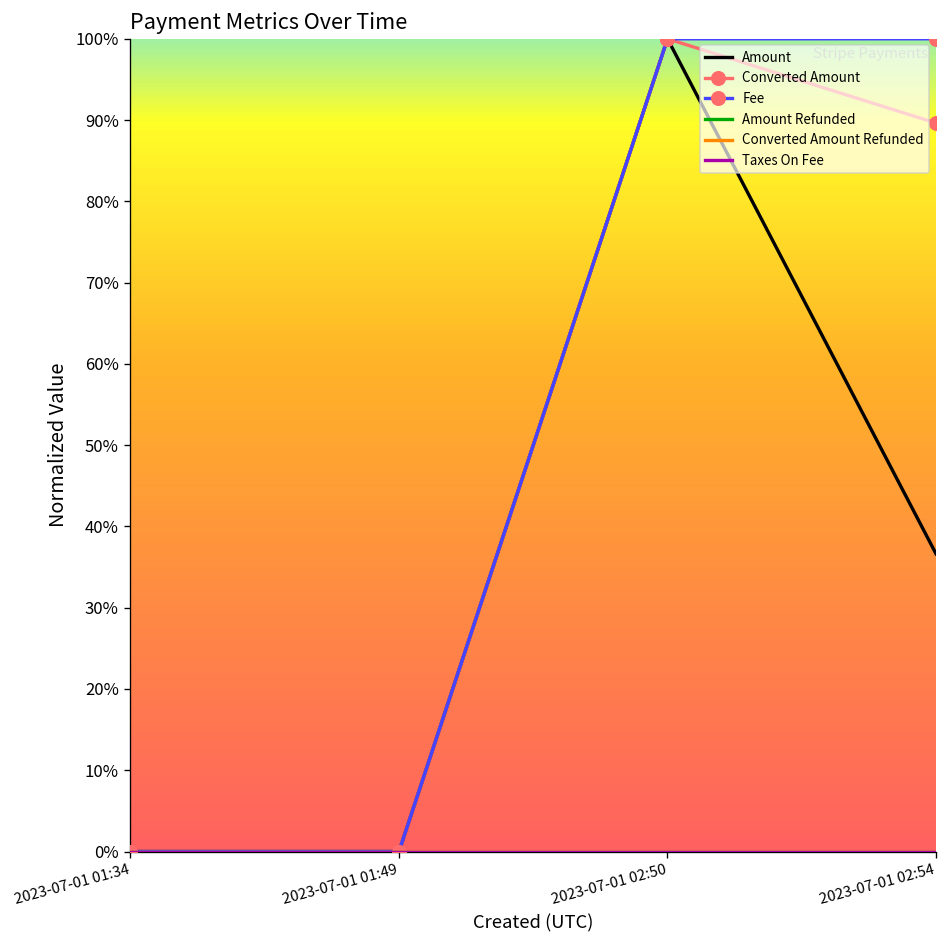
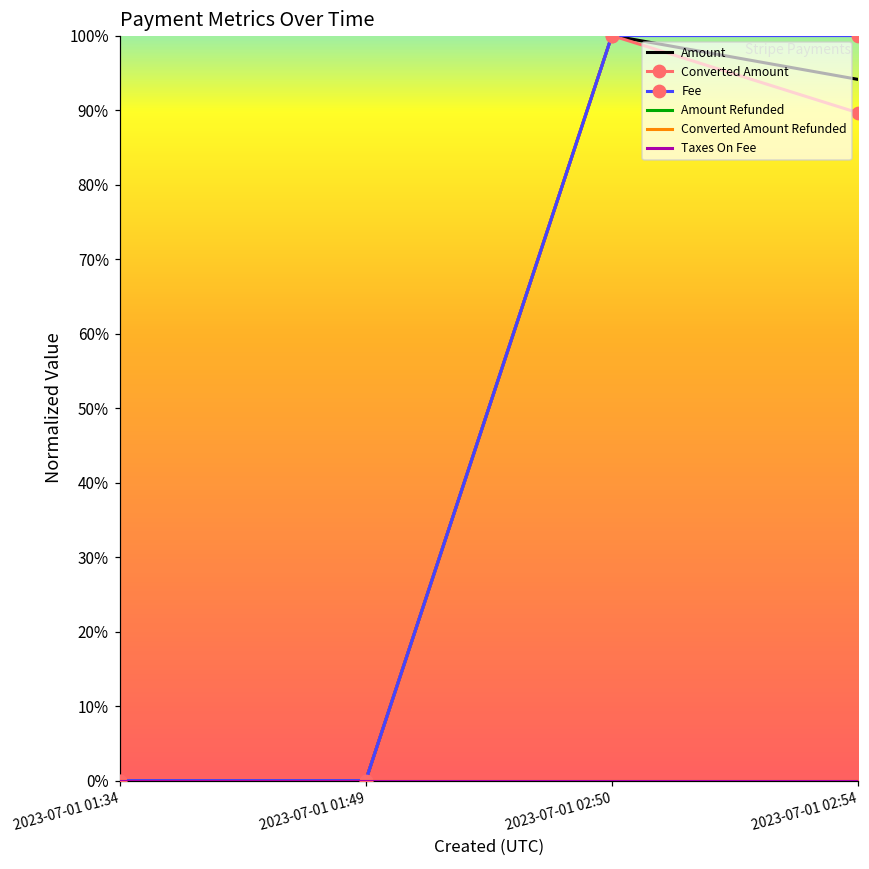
Amount, 2023-07-01 02:54: 37% -> 94%
